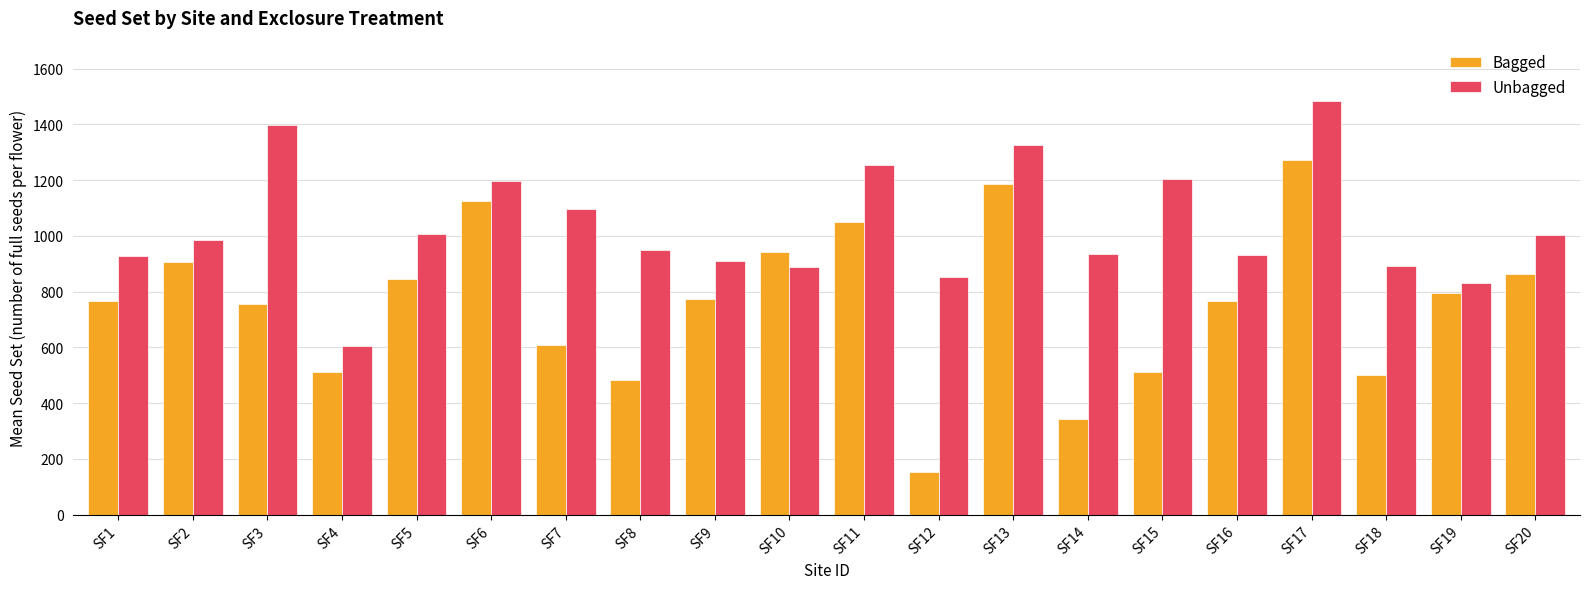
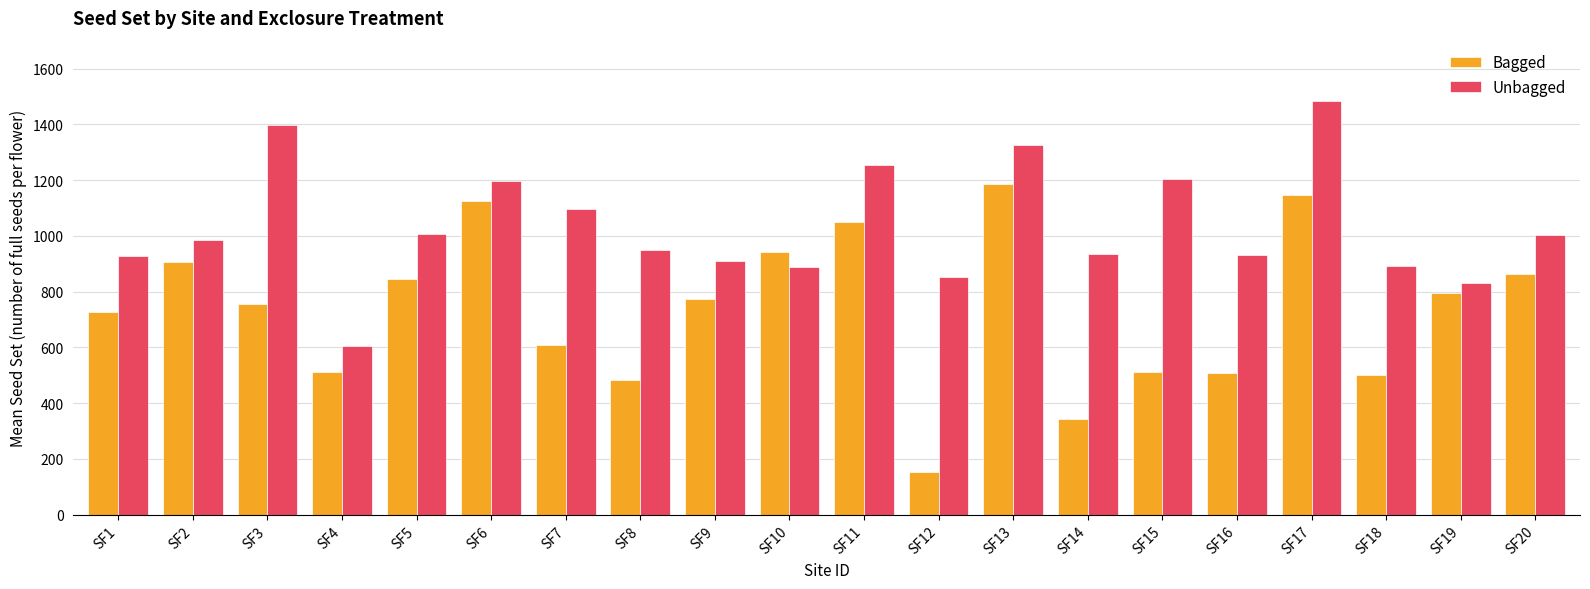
Bagged, SF1: 770 -> 730
Bagged, SF16: 770 -> 510
Bagged, SF17: 1270 -> 1150
